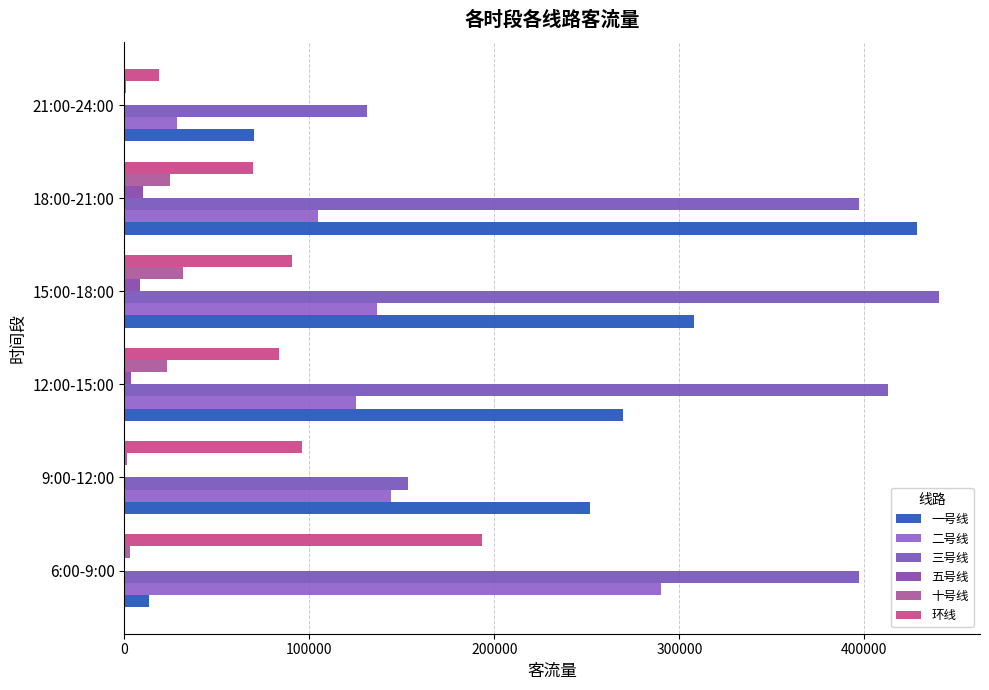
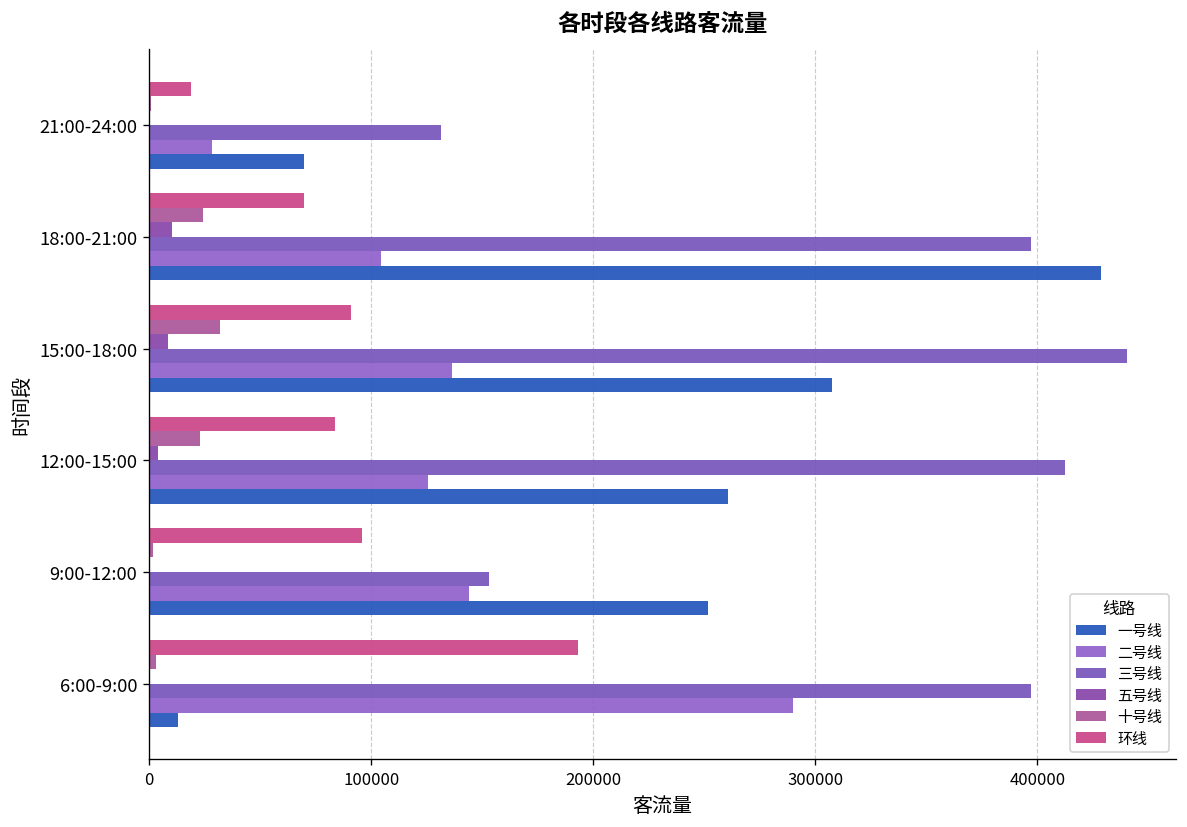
一号线, 12:00-15:00: 270000 -> 261000
